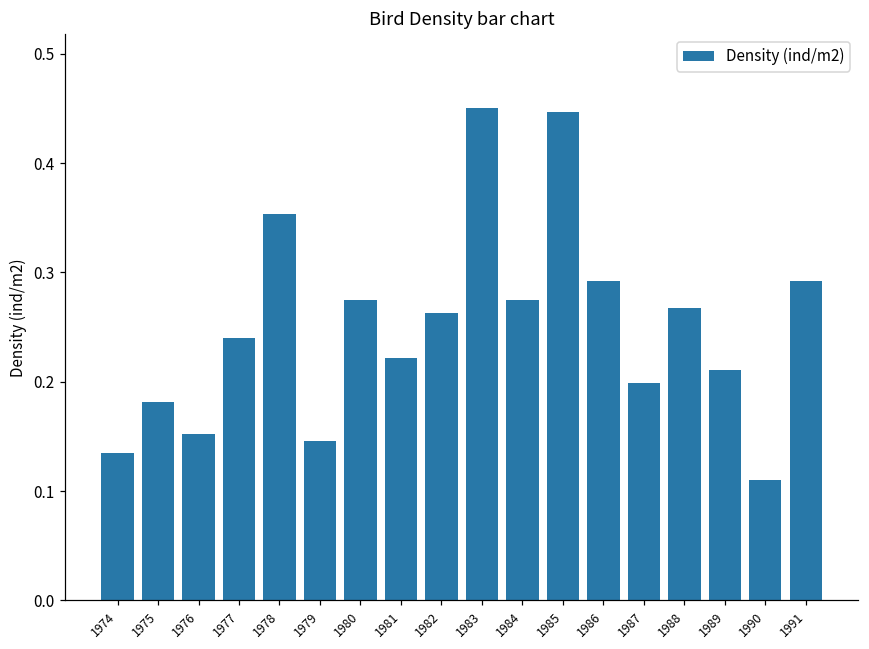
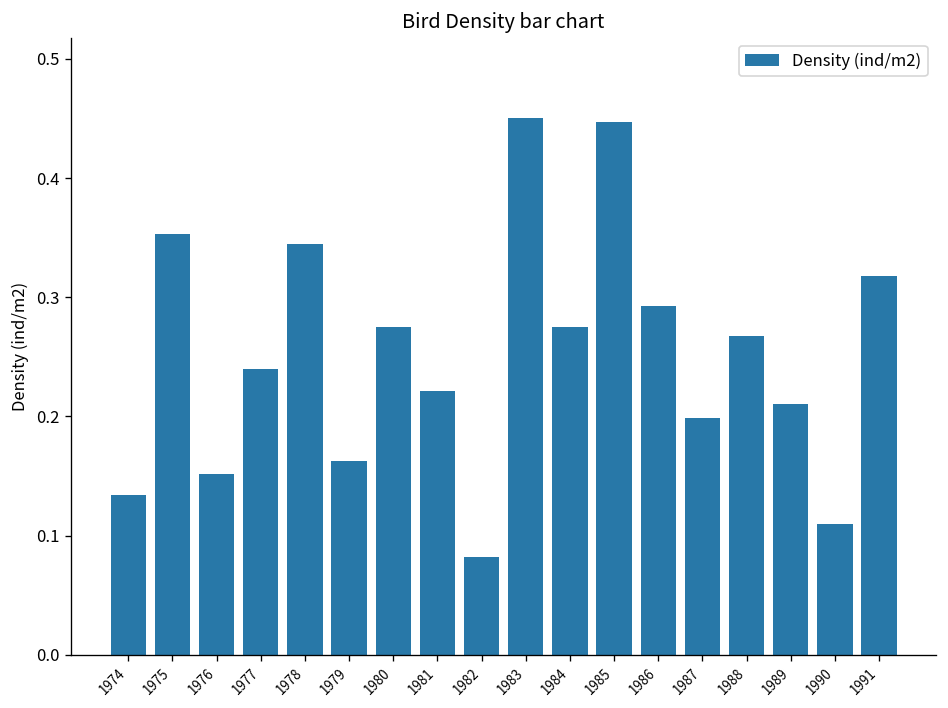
1975: 0.18 -> 0.35
1978: 0.354 -> 0.345
1979: 0.15 -> 0.16
1982: 0.26 -> 0.08
1991: 0.29 -> 0.32
